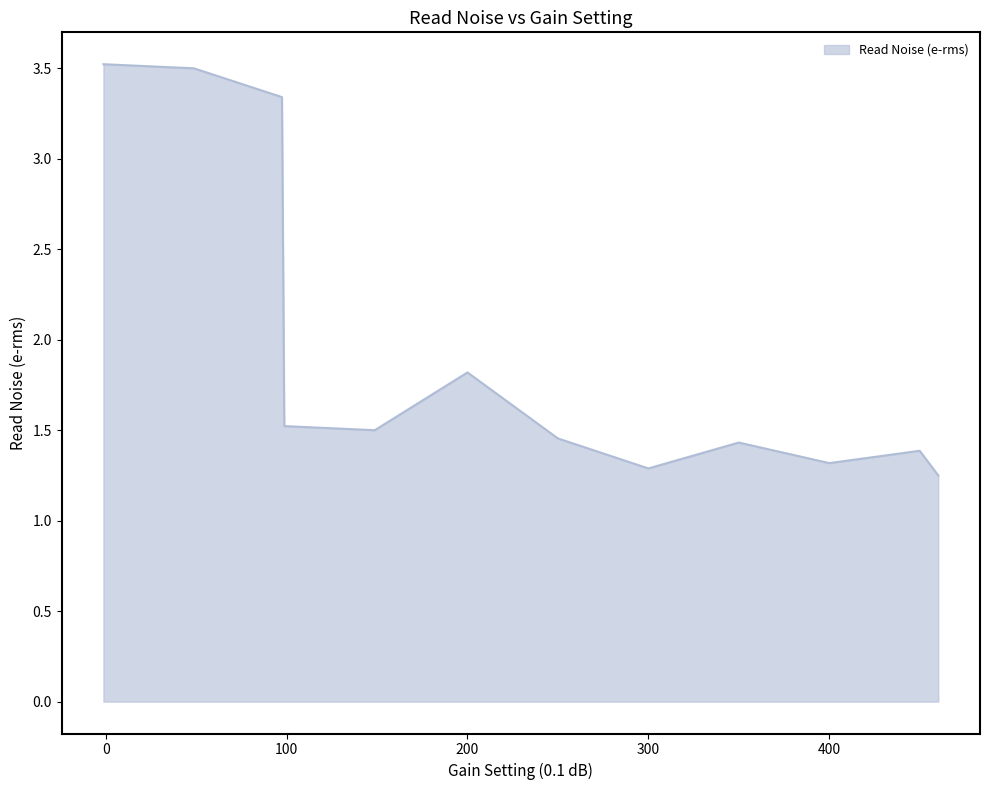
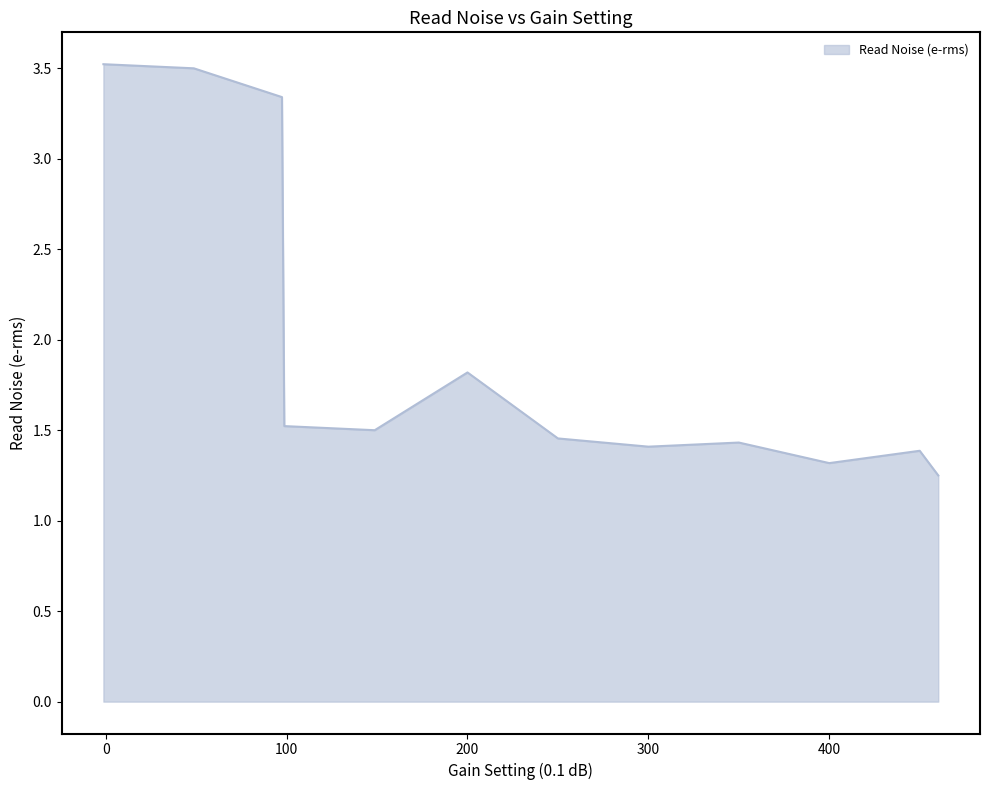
300: 1.29 -> 1.41
